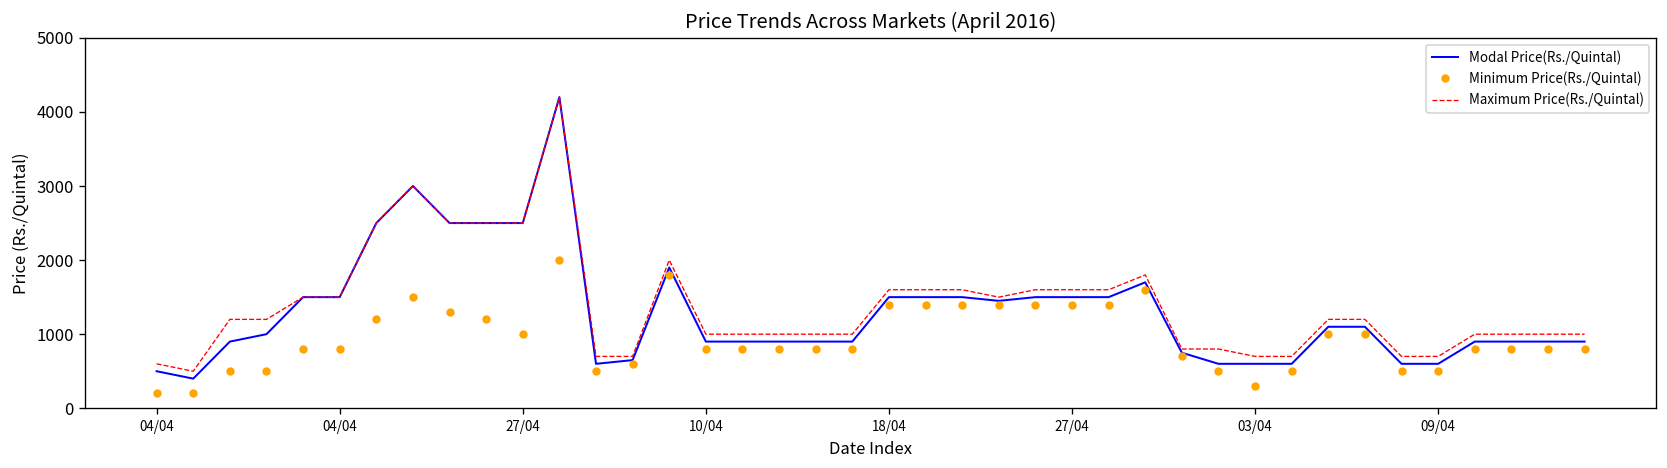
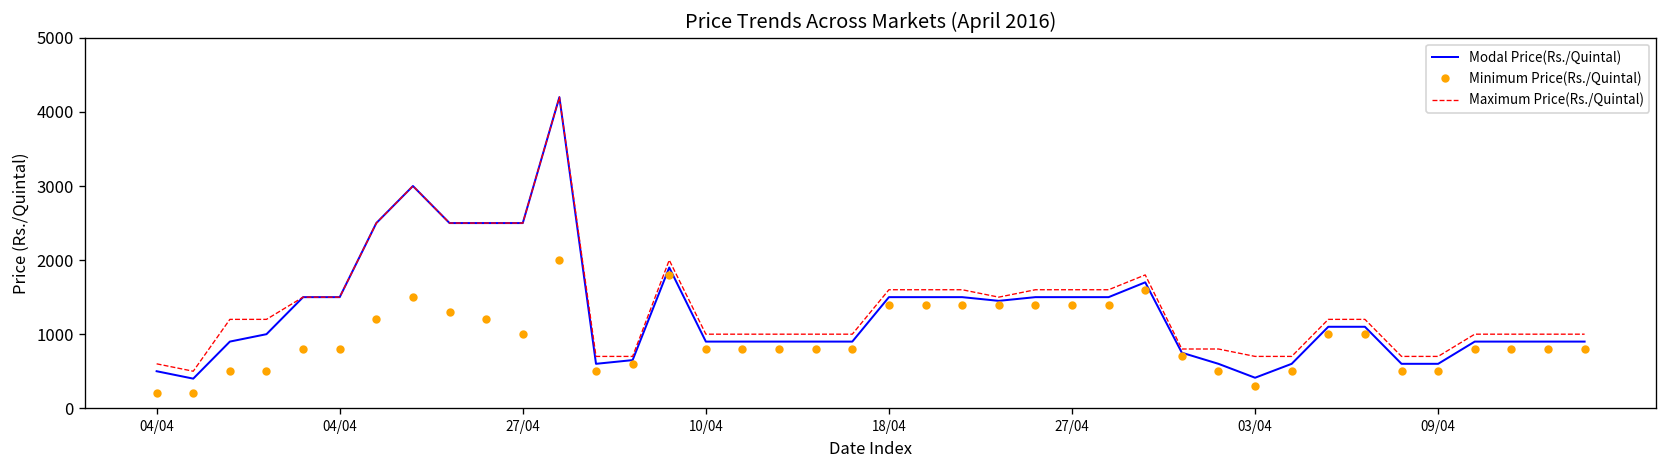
Modal Price(Rs./Quintal), 03/04: 600 -> 400
